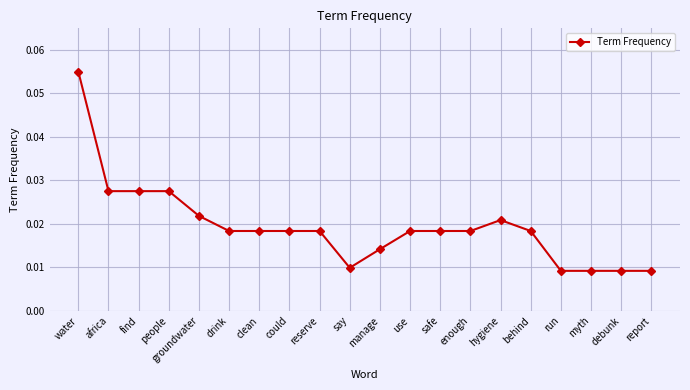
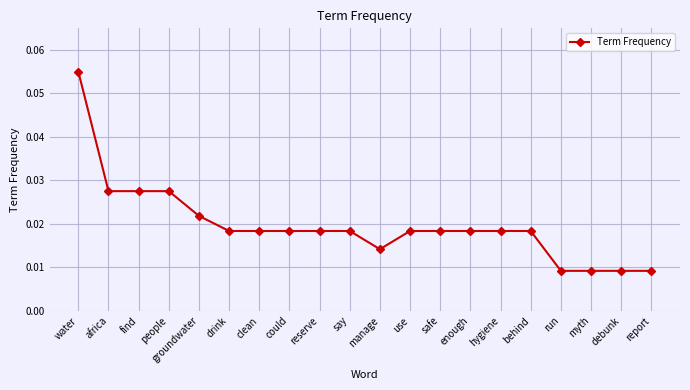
say: 0.010 -> 0.018
hygiene: 0.021 -> 0.018
